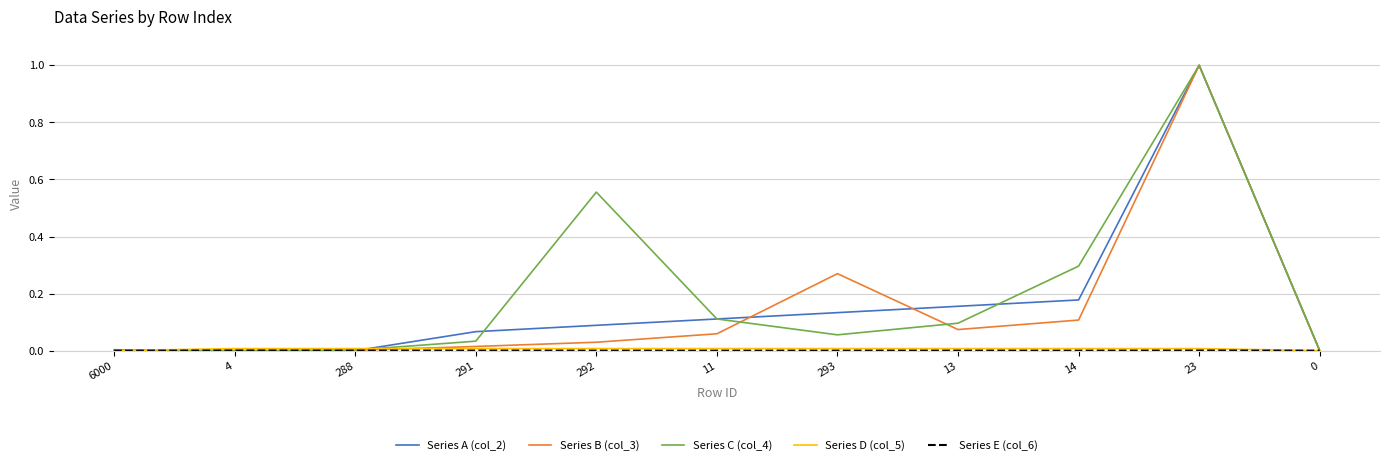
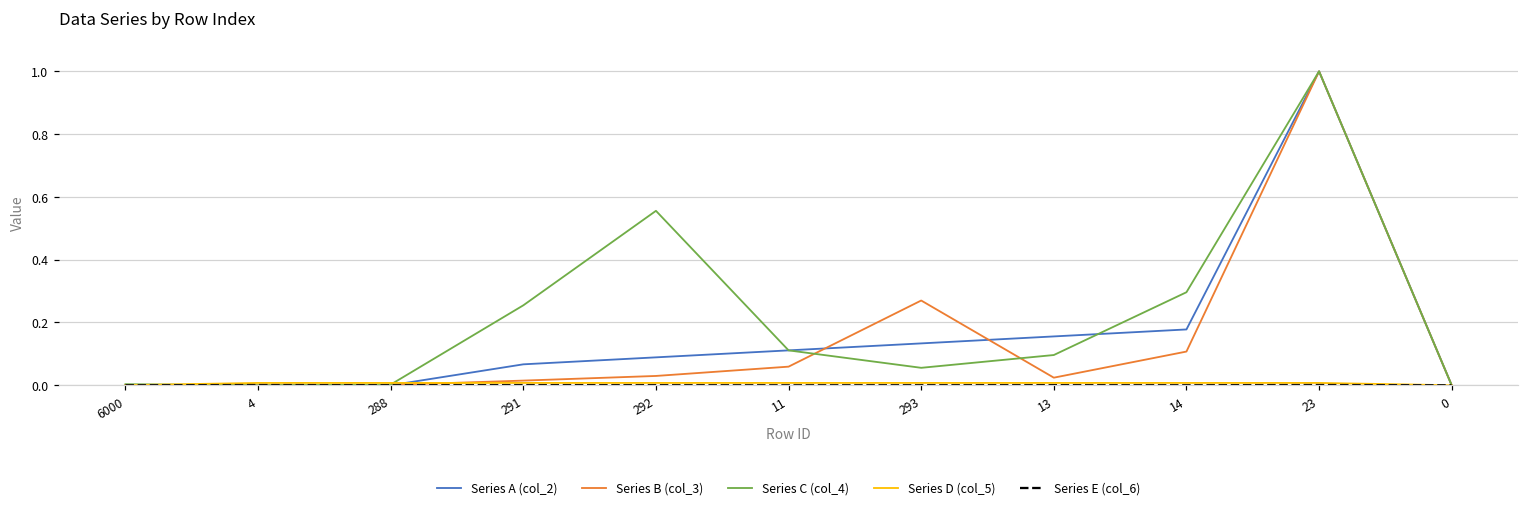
Series C (col_4), 291: 0.03 -> 0.25
Series B (col_3), 13: 0.07 -> 0.02
